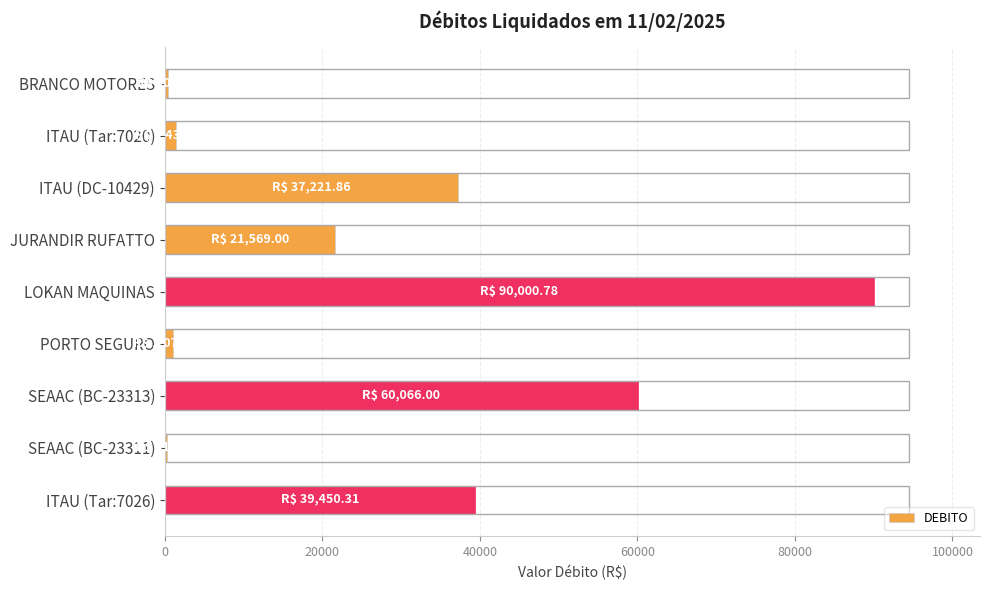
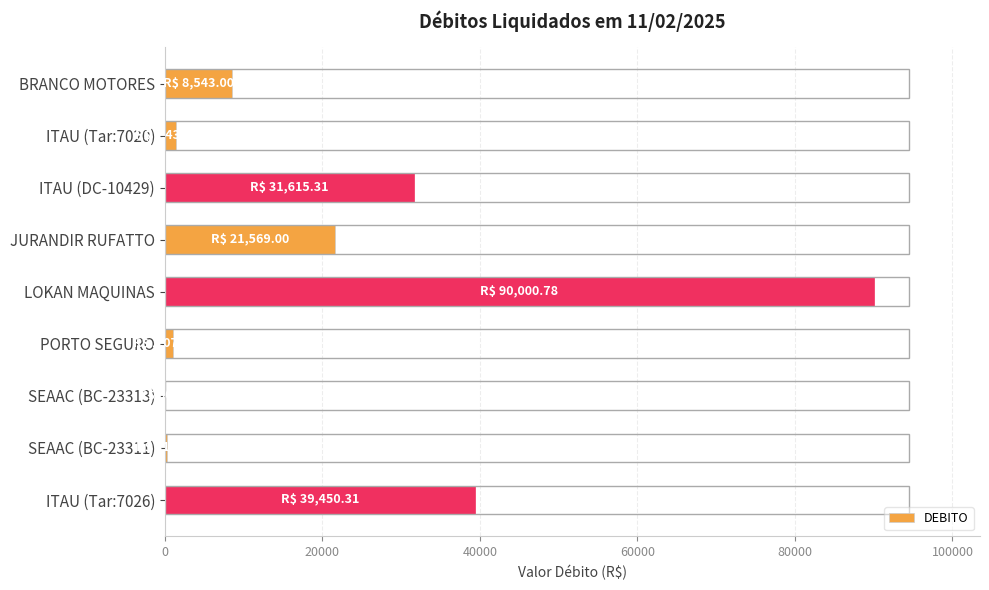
BRANCO MOTORES: 0 -> 9000
ITAU (DC-10429): 37,221.86 -> 31,615.31
SEAAC (BC-23313): 60000 -> 0
